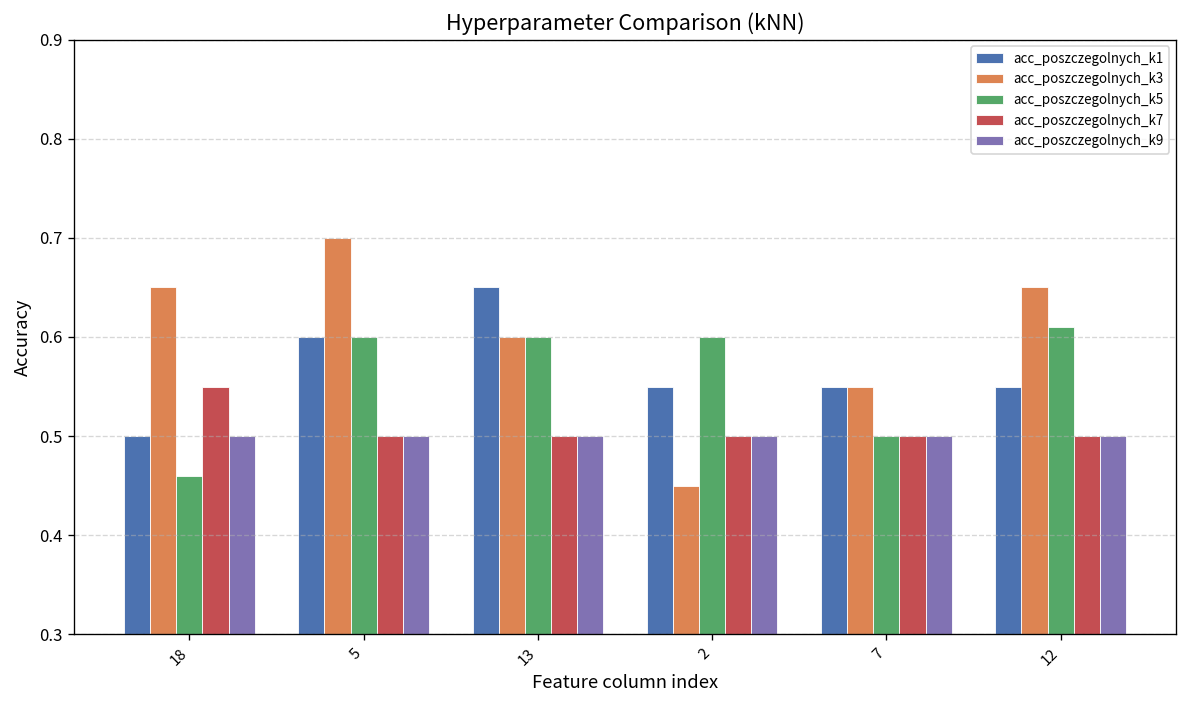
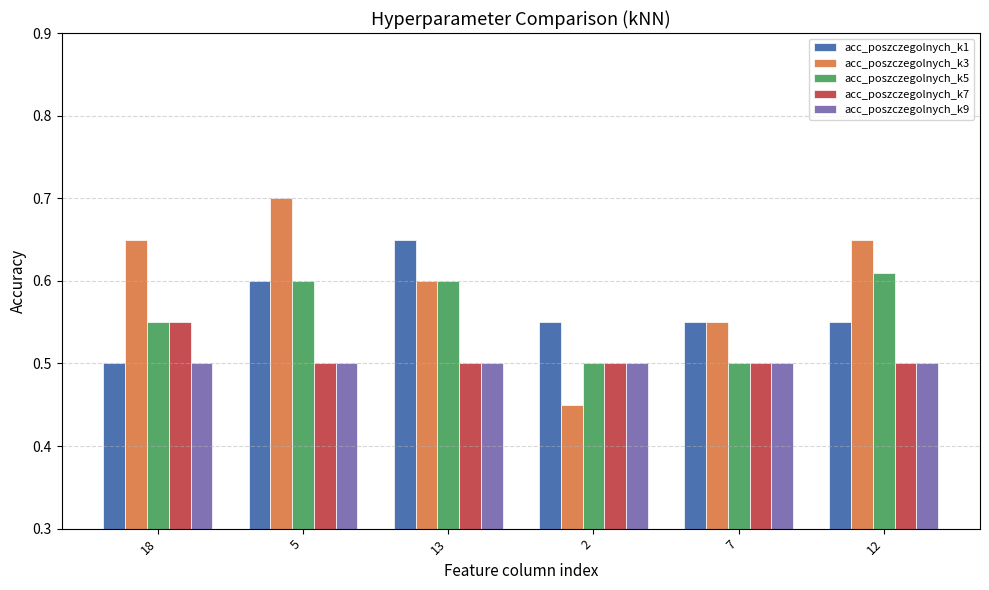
acc_poszczegolnych_k5, 18: 0.46 -> 0.55
acc_poszczegolnych_k5, 2: 0.6 -> 0.5
